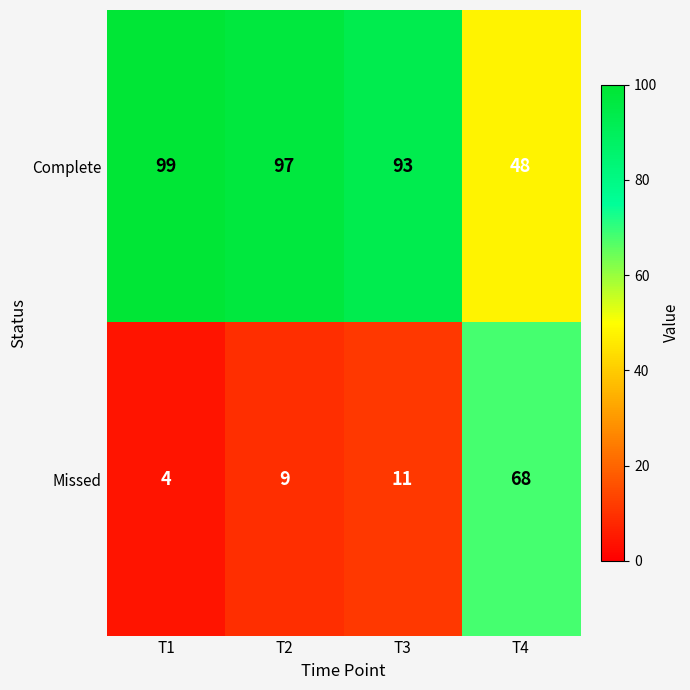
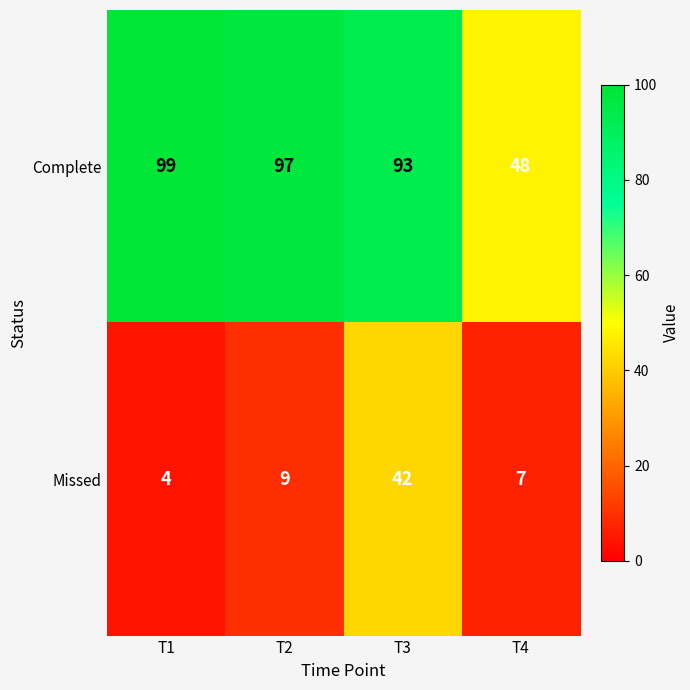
Missed, T3: 11 -> 42
Missed, T4: 68 -> 7
